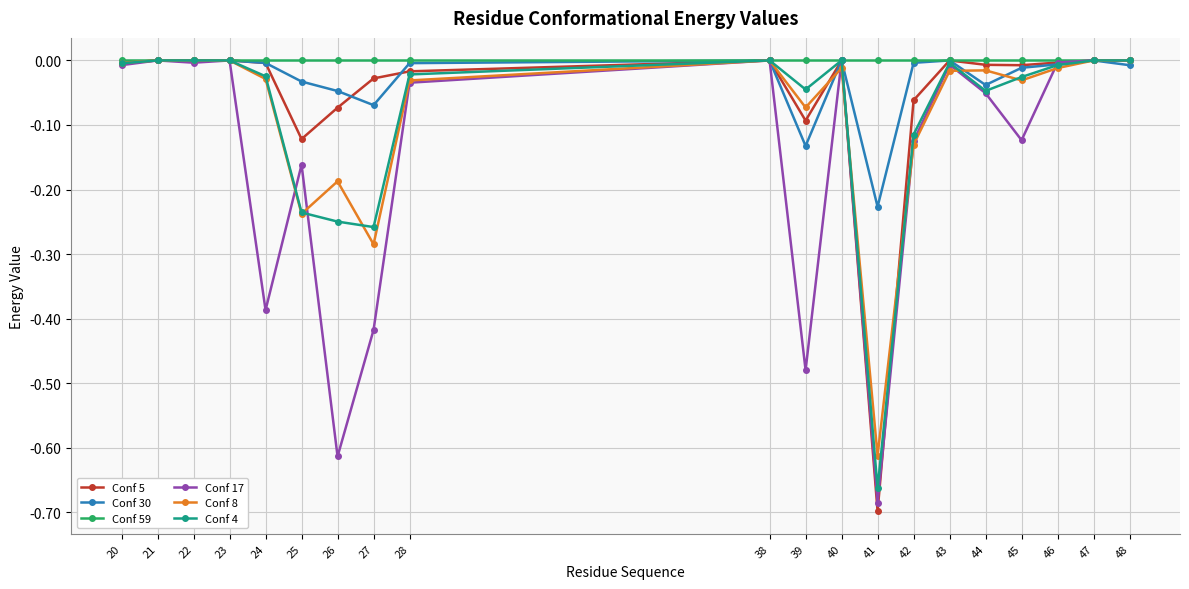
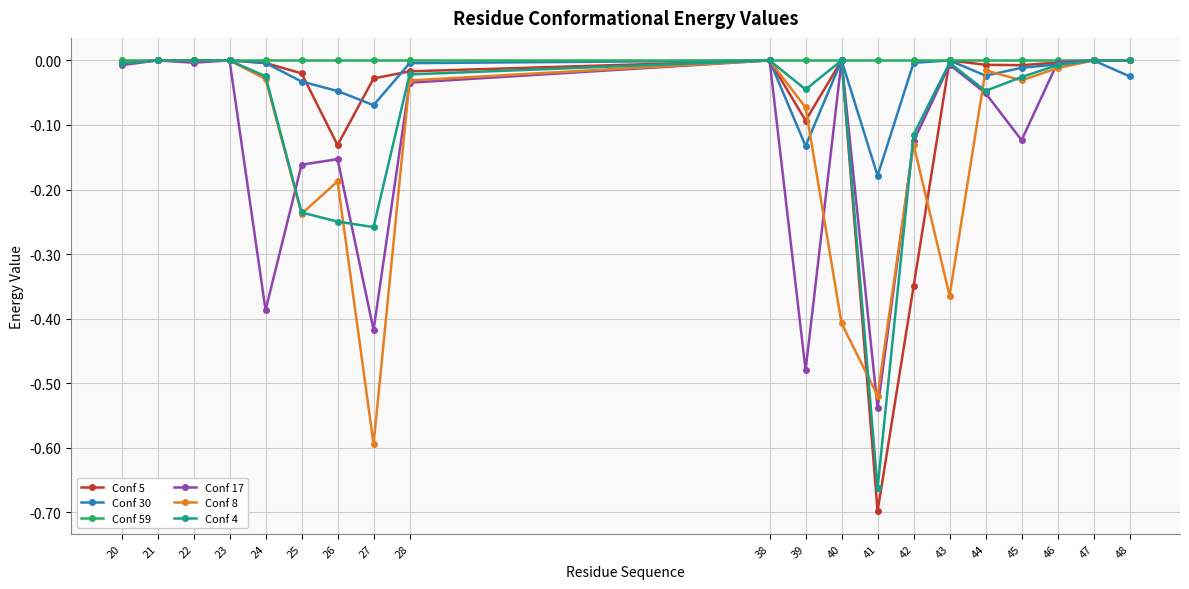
Conf 5, 25: -0.12 -> -0.02
Conf 5, 26: -0.07 -> -0.13
Conf 17, 26: -0.61 -> -0.15
Conf 8, 27: -0.28 -> -0.59
Conf 8, 40: -0.01 -> -0.41
Conf 30, 41: -0.23 -> -0.18
Conf 17, 41: -0.69 -> -0.54
Conf 8, 41: -0.61 -> -0.52
Conf 5, 42: -0.06 -> -0.35
Conf 8, 43: -0.02 -> -0.36
Conf 30, 44: -0.04 -> -0.02
Conf 30, 48: -0.01 -> -0.02
